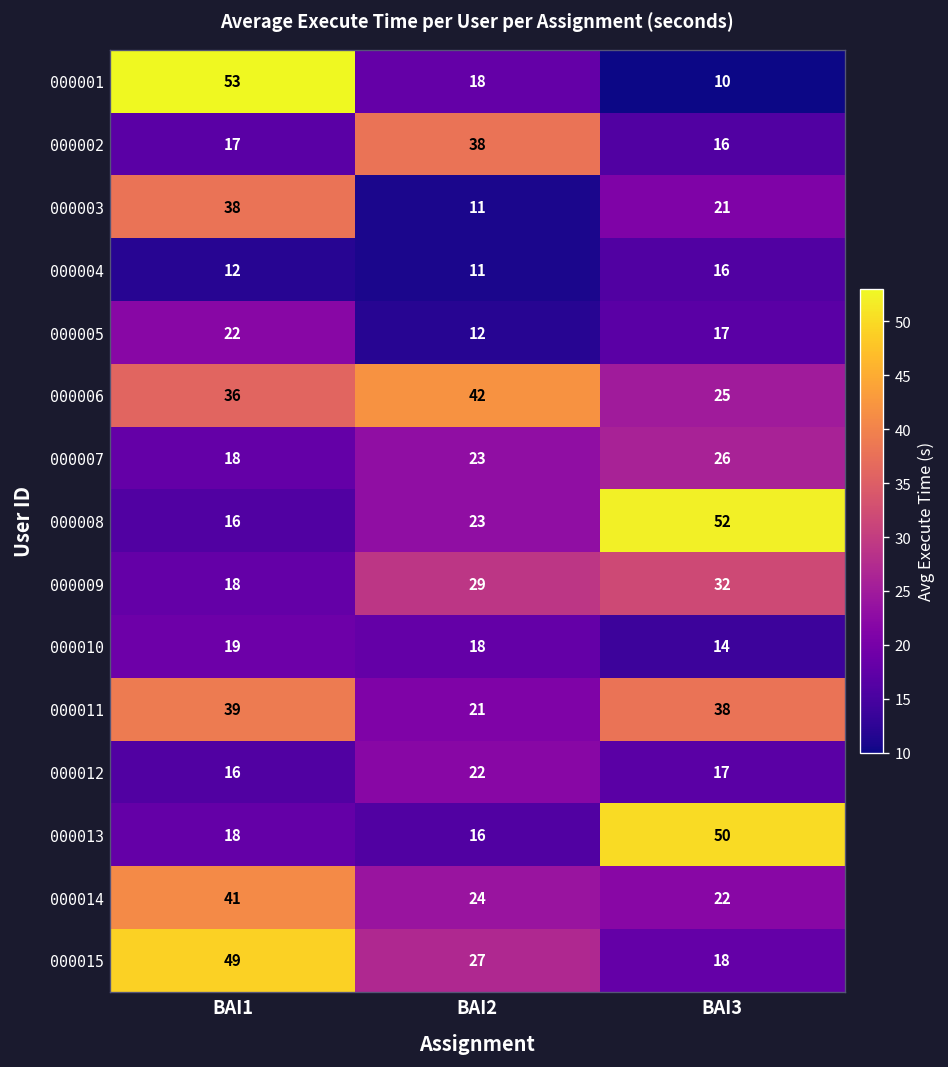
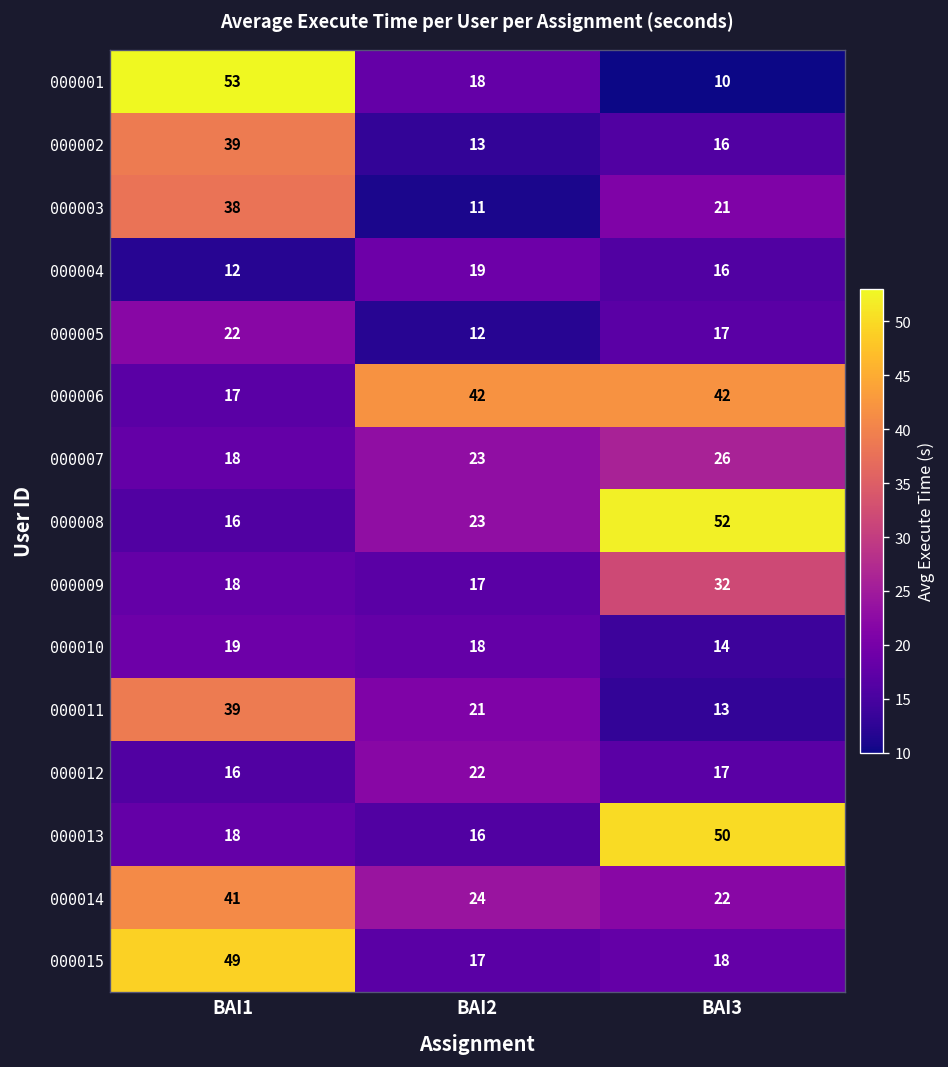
000002, BAI1: 17 -> 39
000002, BAI2: 38 -> 13
000004, BAI2: 11 -> 19
000006, BAI1: 36 -> 17
000006, BAI3: 25 -> 42
000009, BAI2: 29 -> 17
000011, BAI3: 38 -> 13
000015, BAI2: 27 -> 17
